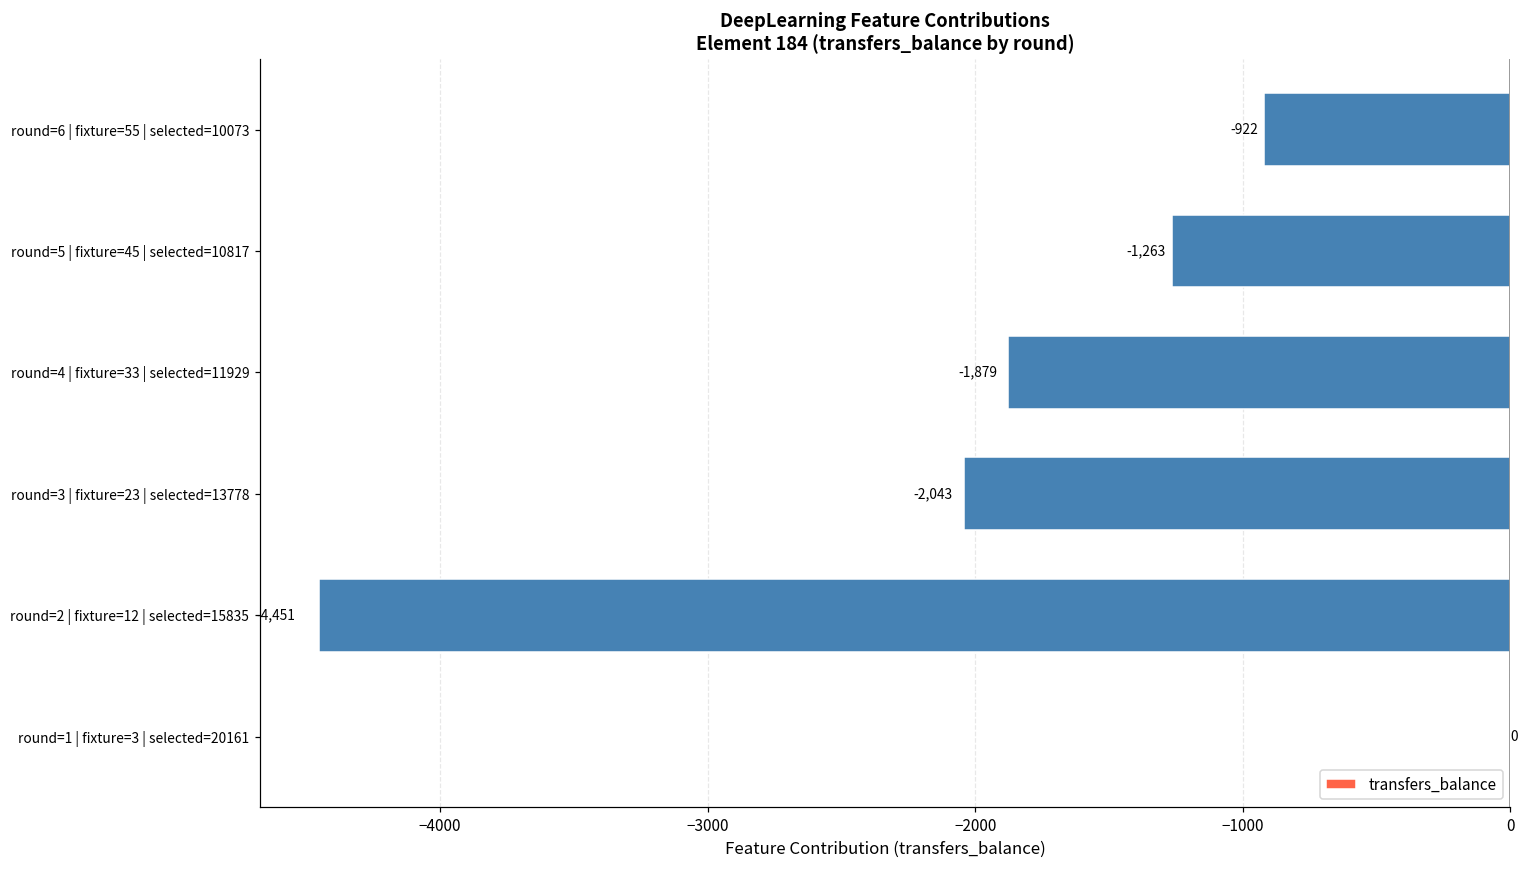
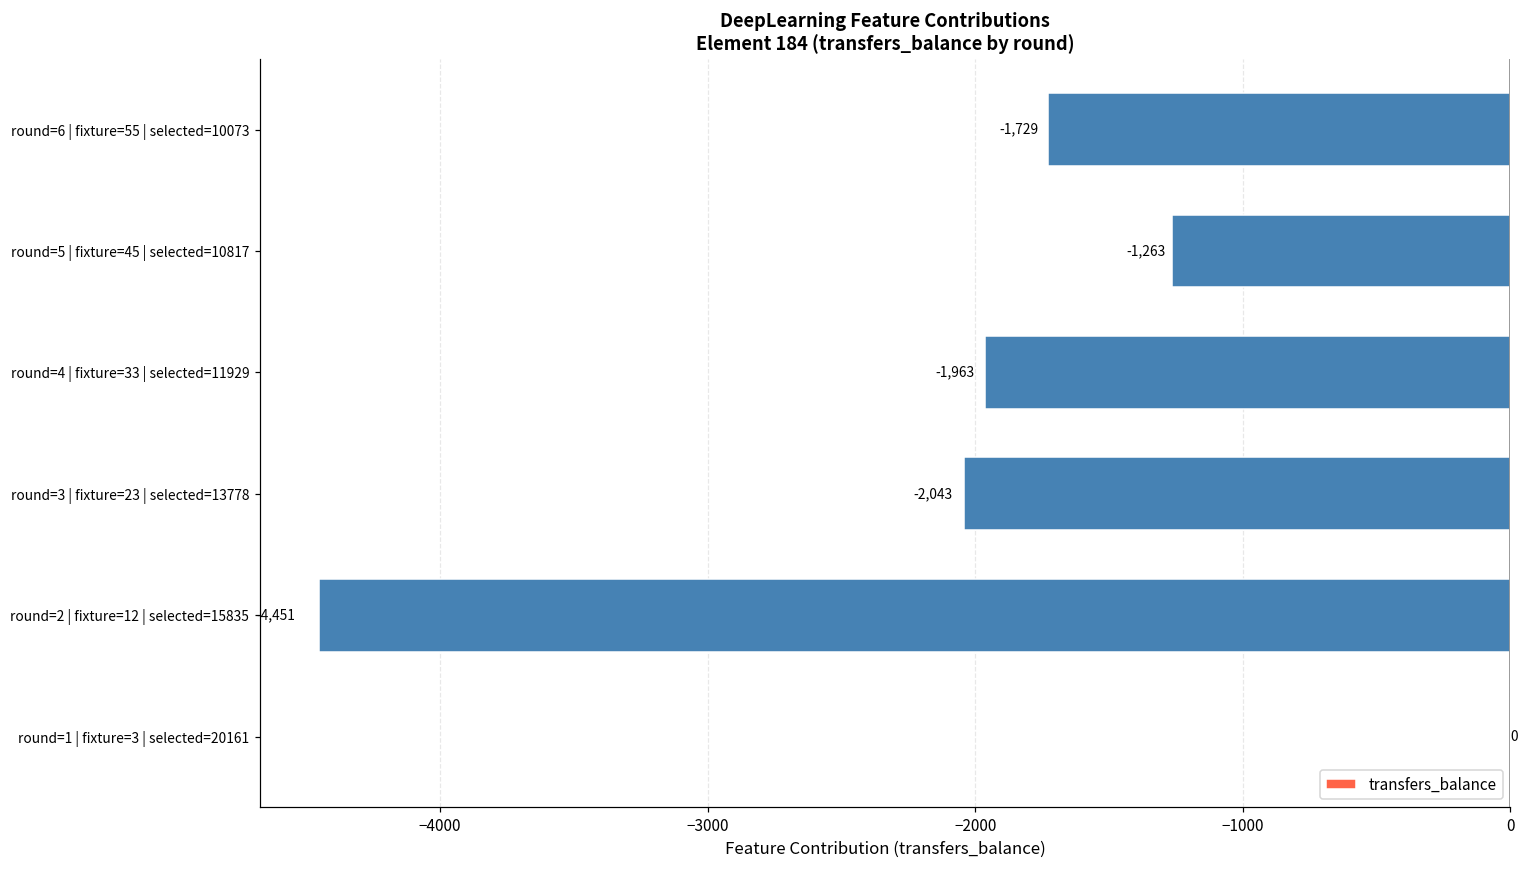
round=6 | fixture=55 | selected=10073: -922 -> -1,729
round=4 | fixture=33 | selected=11929: -1,879 -> -1,963
